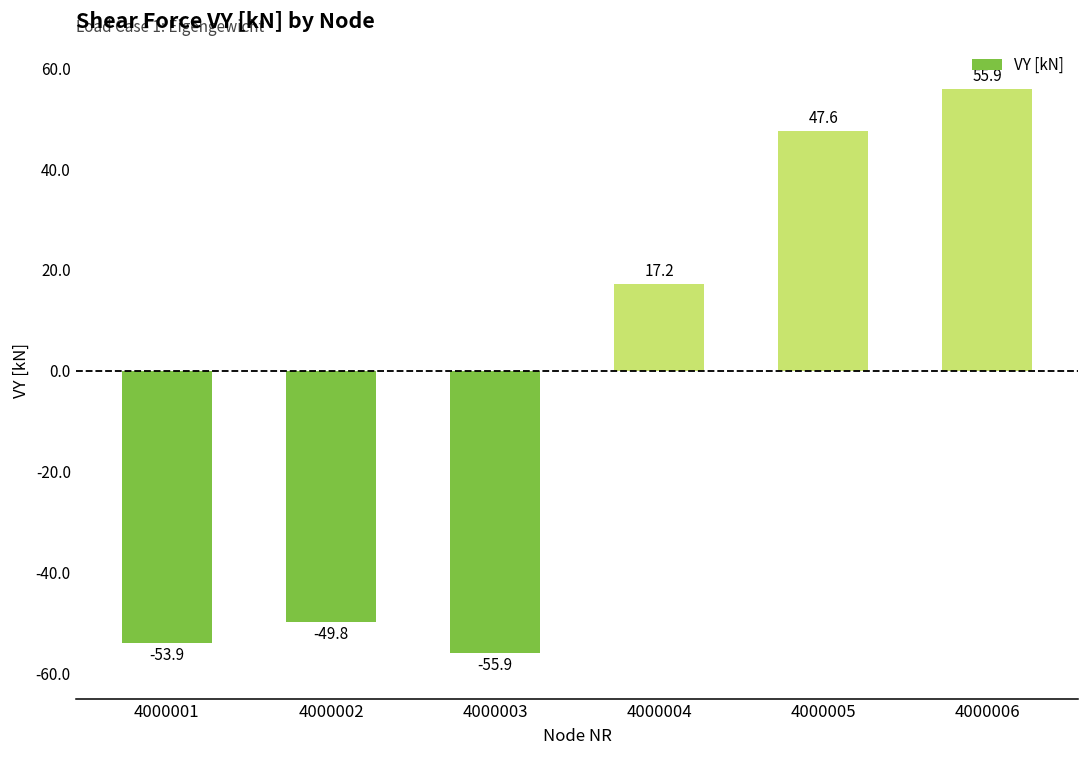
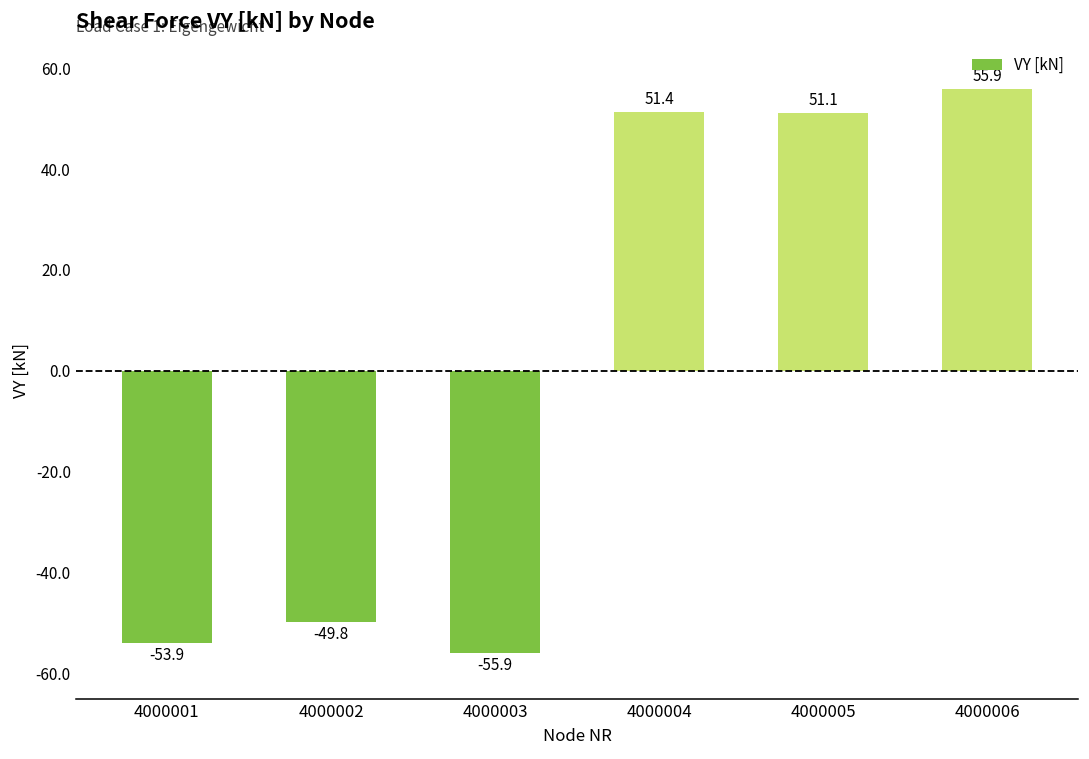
4000004: 17.2 -> 51.4
4000005: 47.6 -> 51.1
